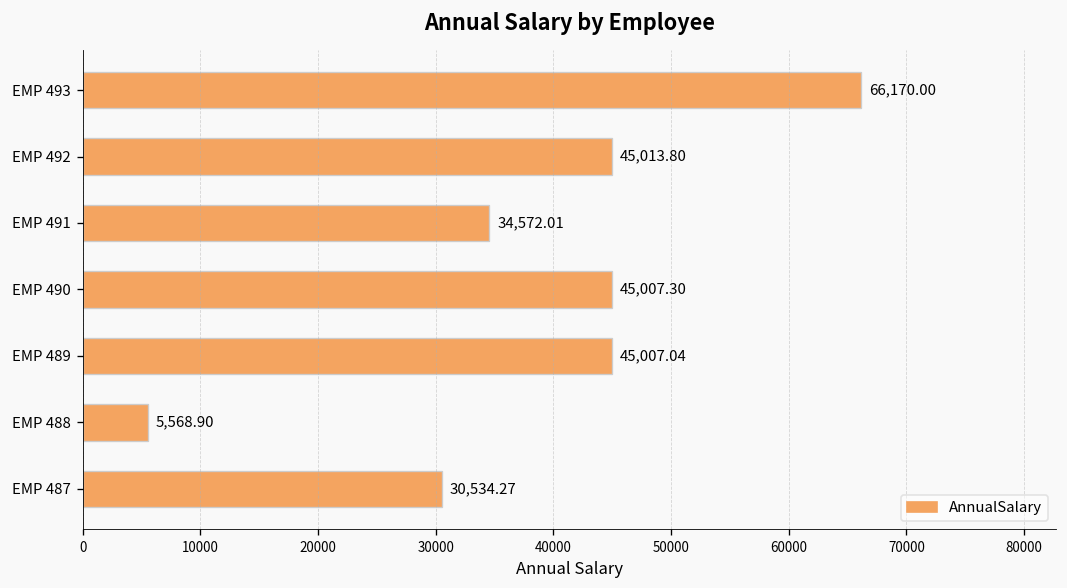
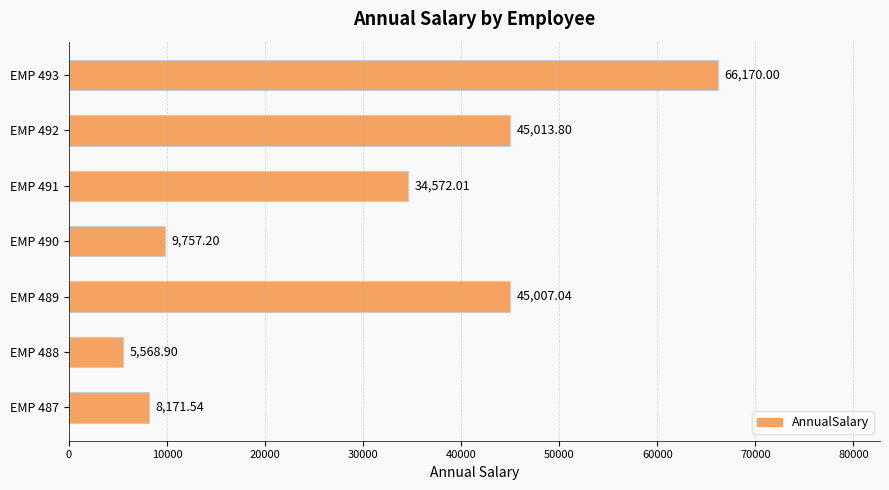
EMP 490: 45,007.30 -> 9,757.20
EMP 487: 30,534.27 -> 8,171.54
